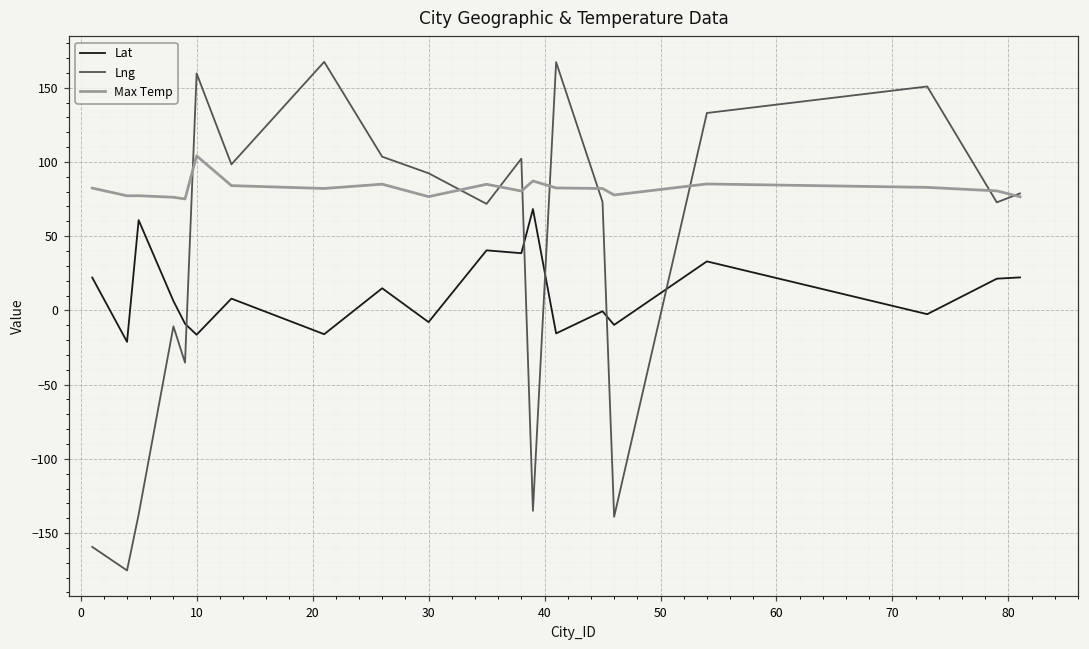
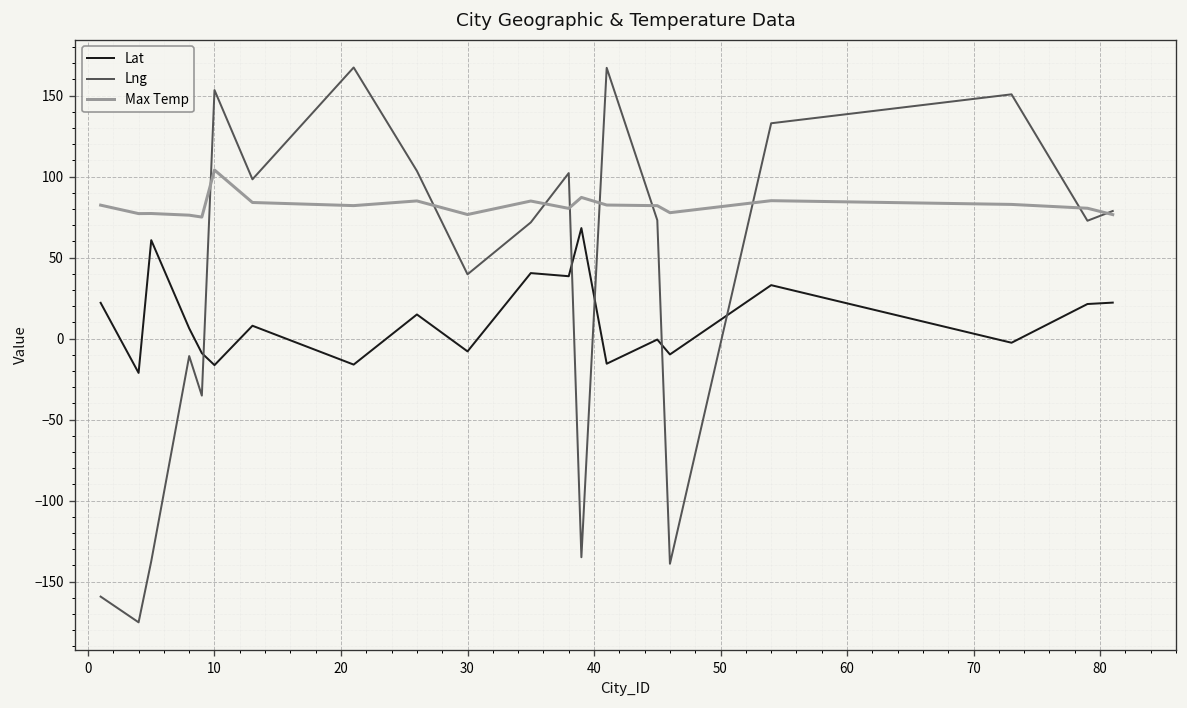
Lng, 10: 160 -> 153
Lng, 30: 92 -> 40
